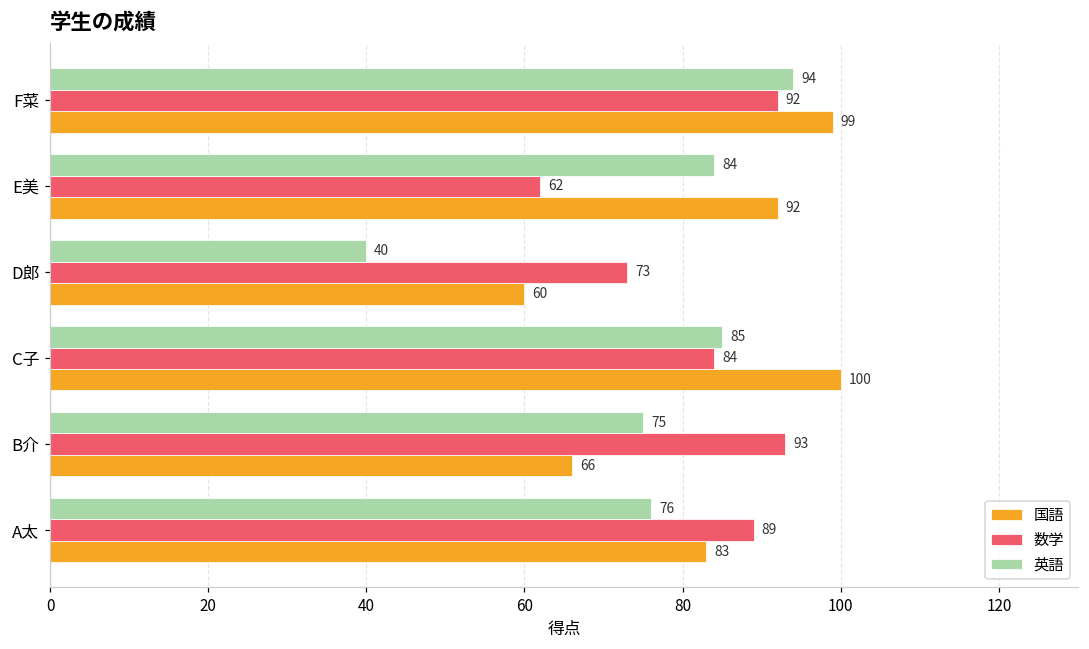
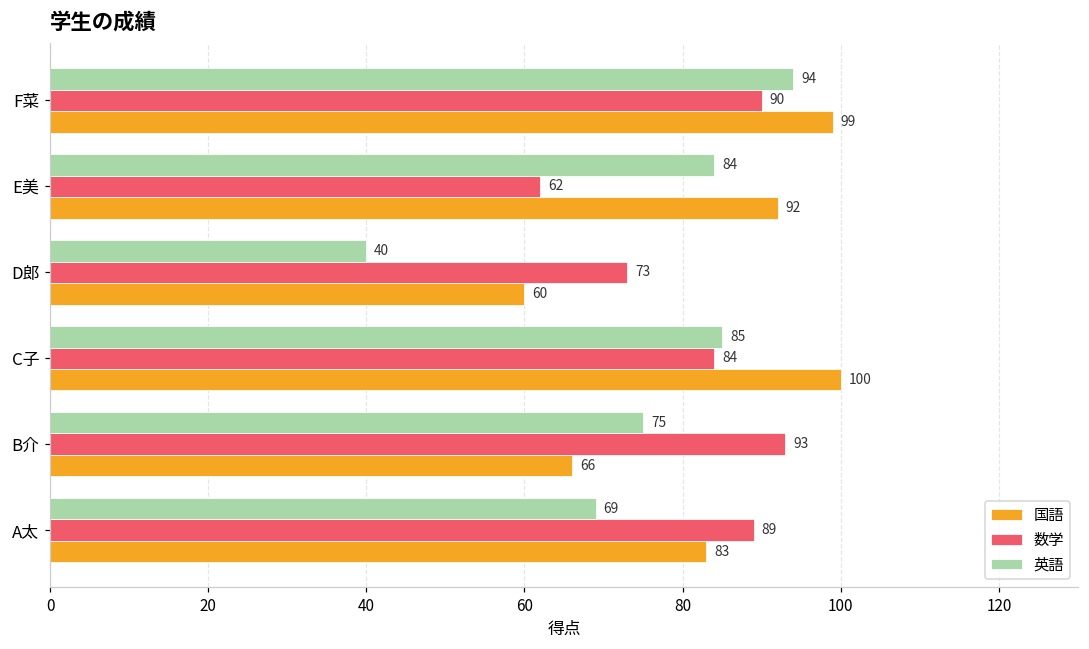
数学, F菜: 92 -> 90
英語, A太: 76 -> 69
